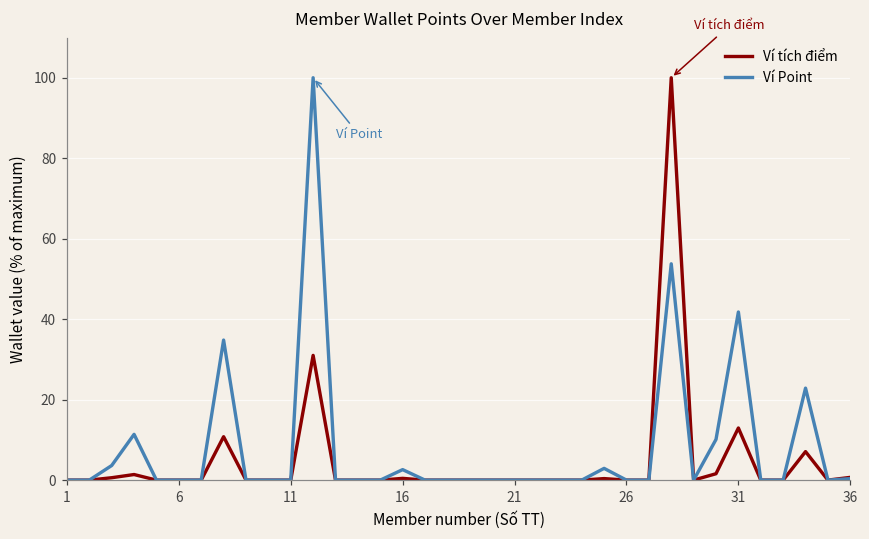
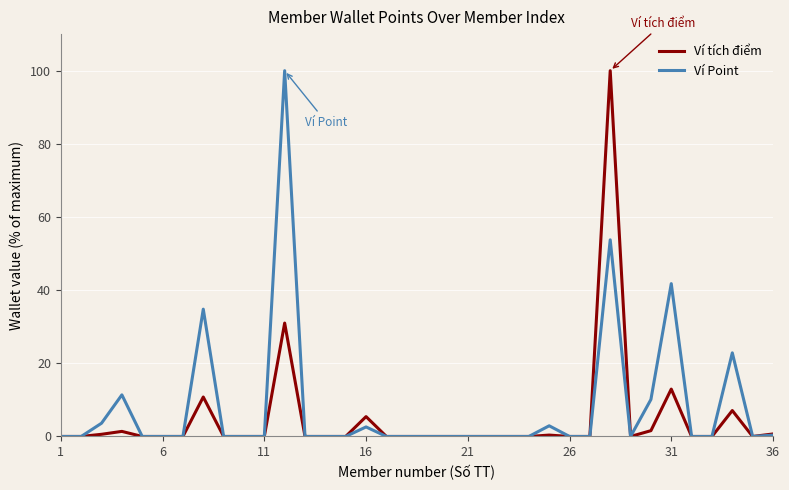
Ví tích điểm, 16: 0 -> 5
